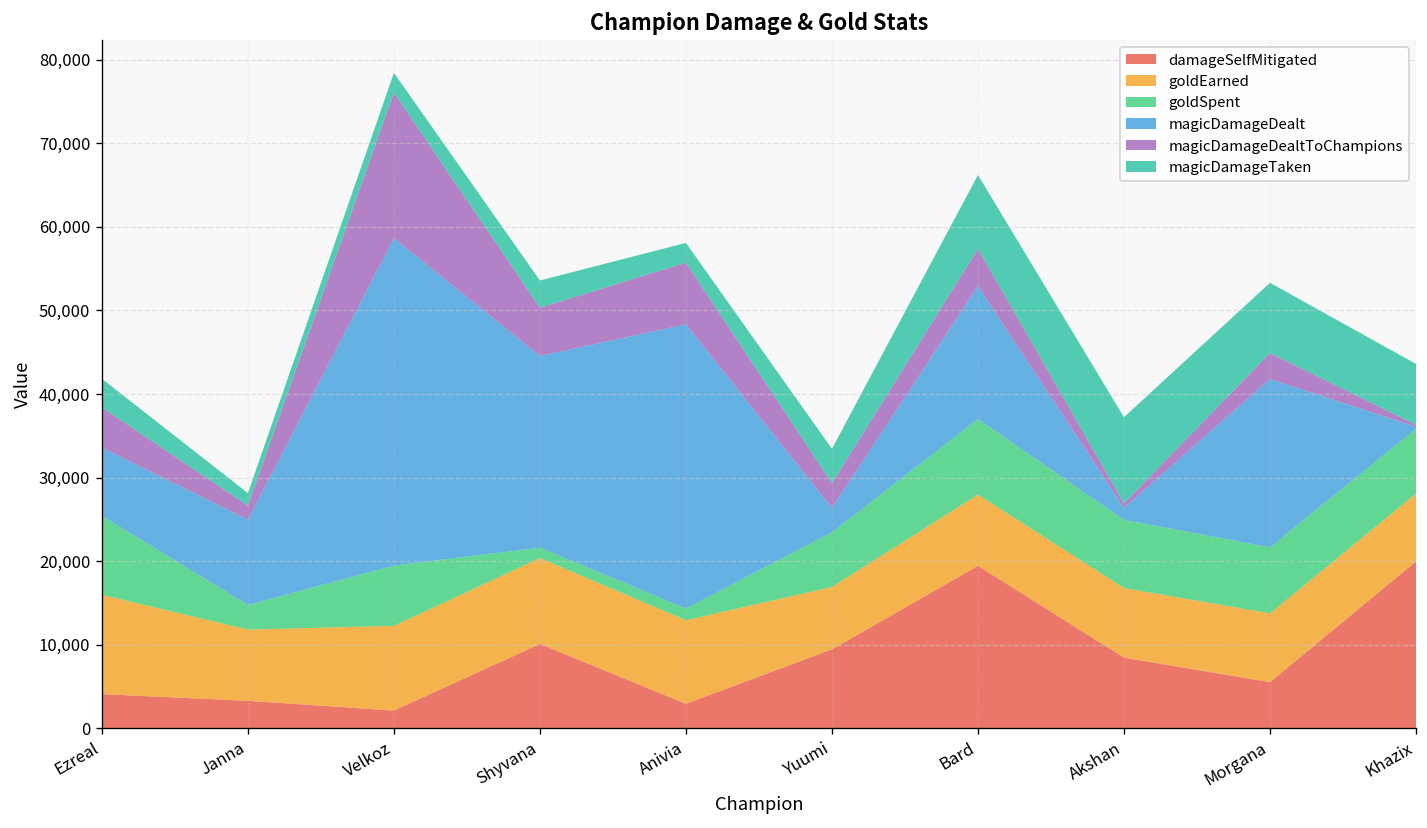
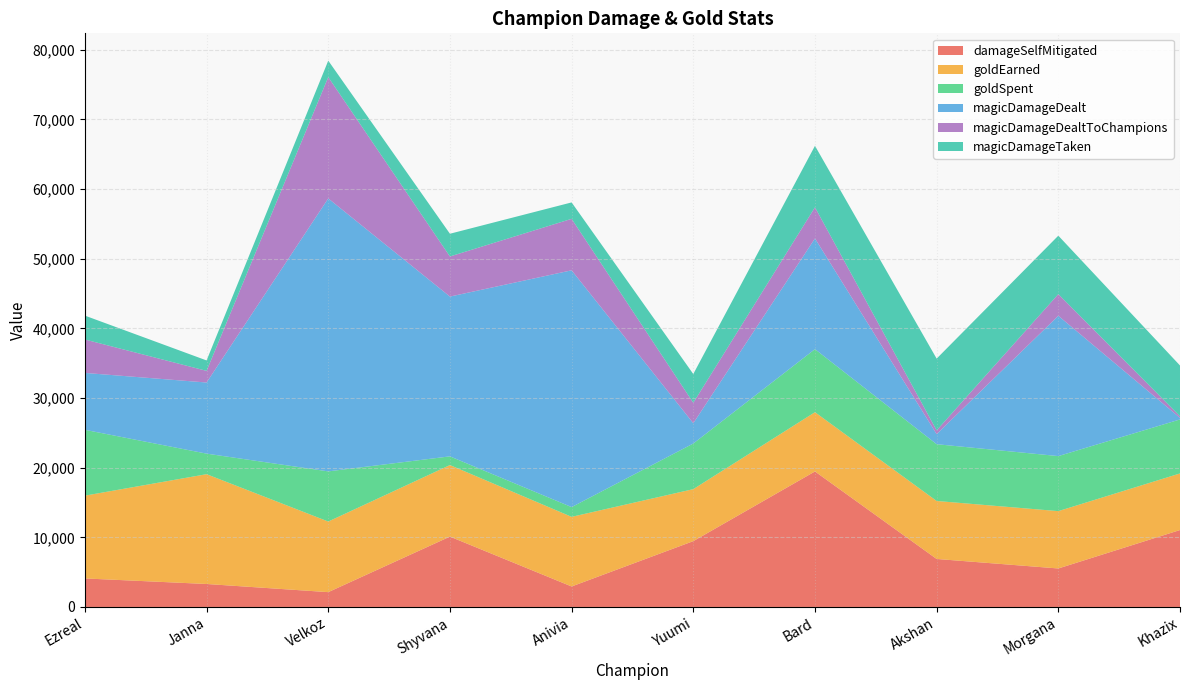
goldEarned, Janna: 9,000 -> 16,000
damageSelfMitigated, Akshan: 8,000 -> 7,000
damageSelfMitigated, Khazix: 20,000 -> 11,000
